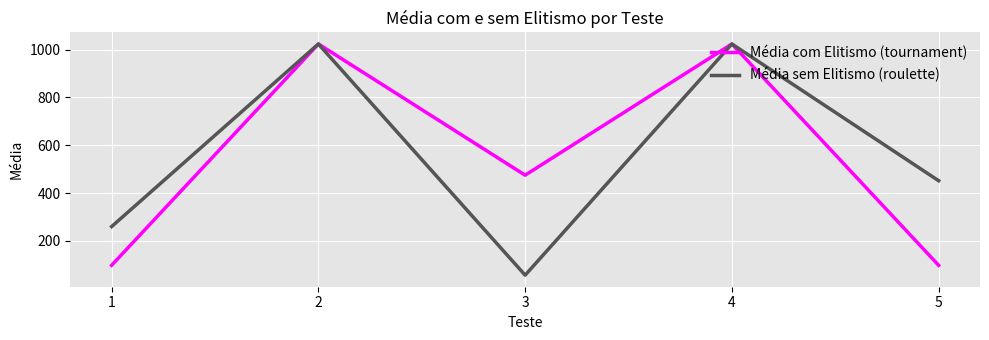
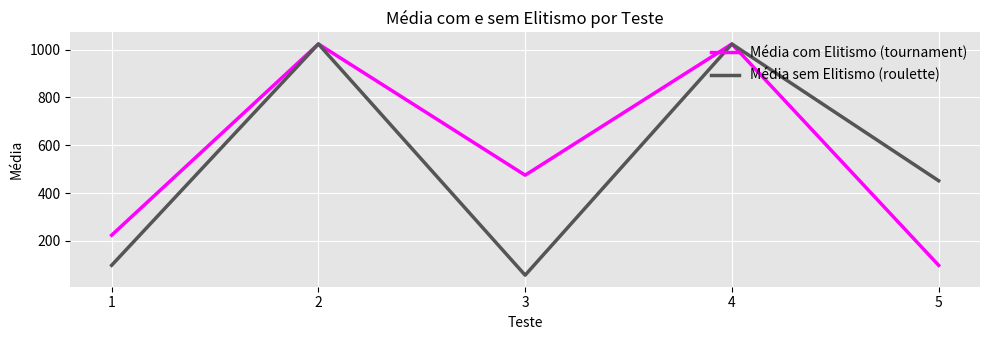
Média com Elitismo (tournament), 1: 100 -> 220
Média sem Elitismo (roulette), 1: 260 -> 100
